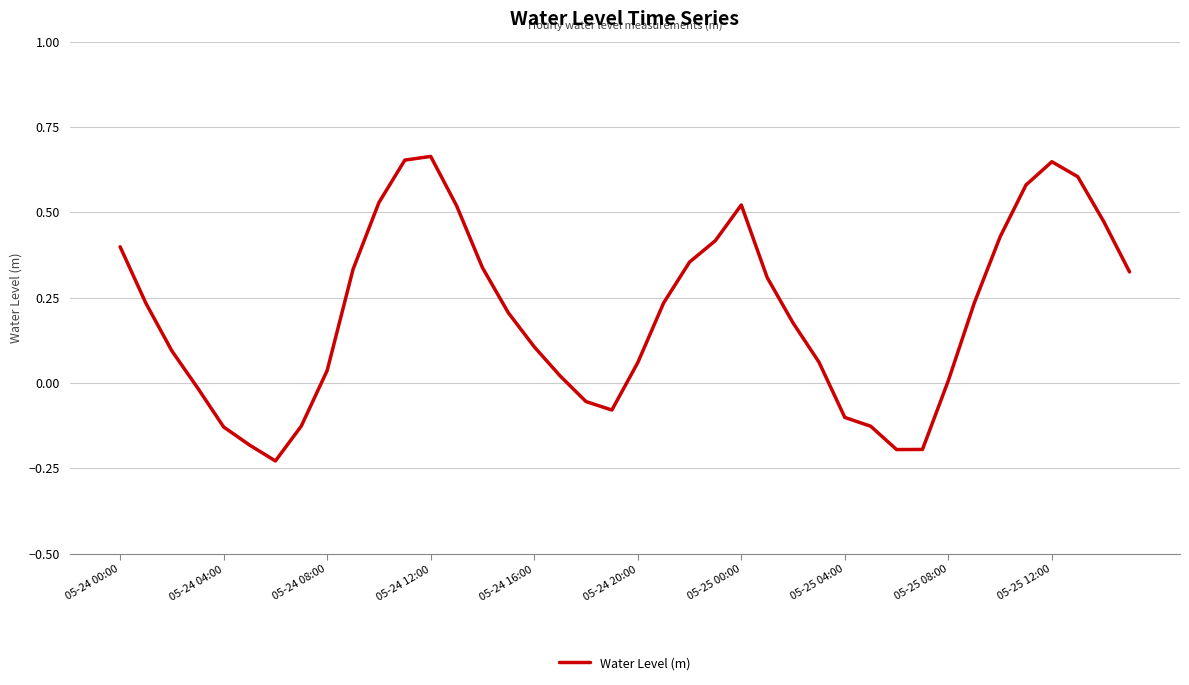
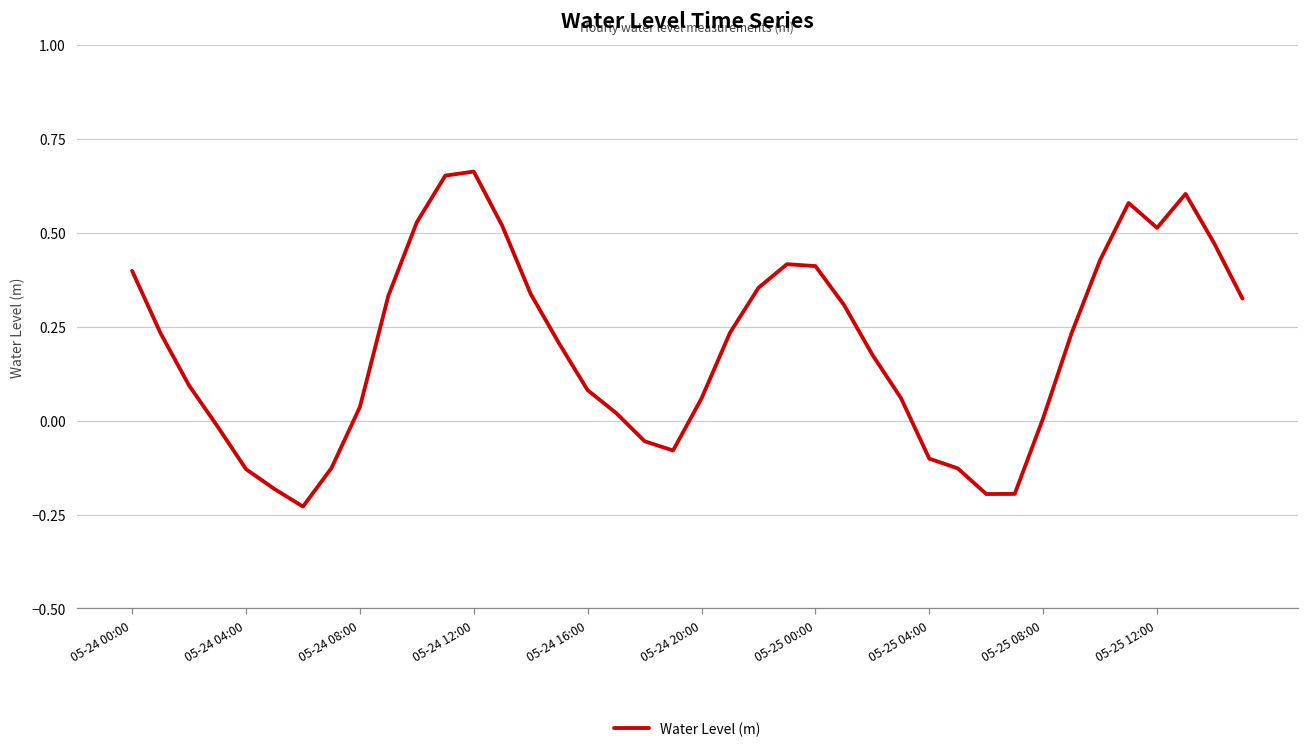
05-24 16:00: 0.11 -> 0.08
05-25 00:00: 0.52 -> 0.41
05-25 12:00: 0.65 -> 0.51
